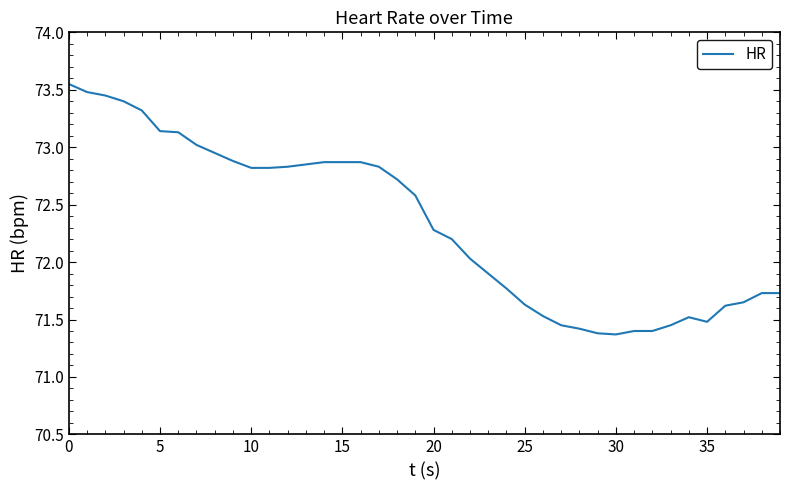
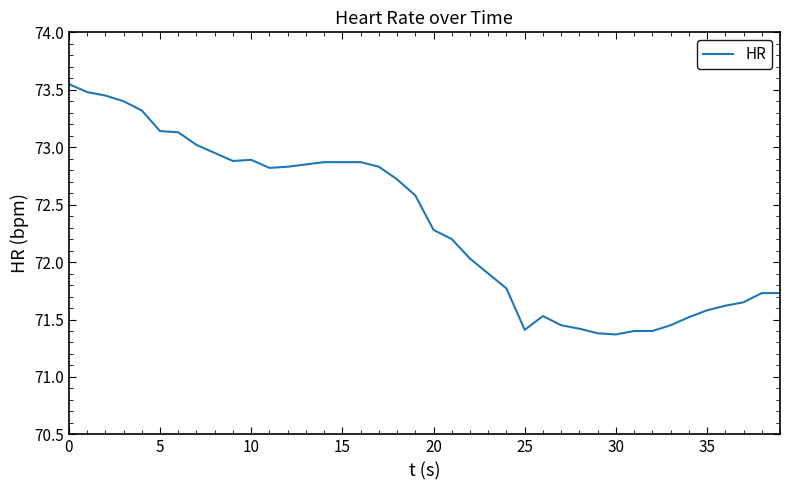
10: 72.82 -> 72.89
25: 71.63 -> 71.41
35: 71.48 -> 71.58
